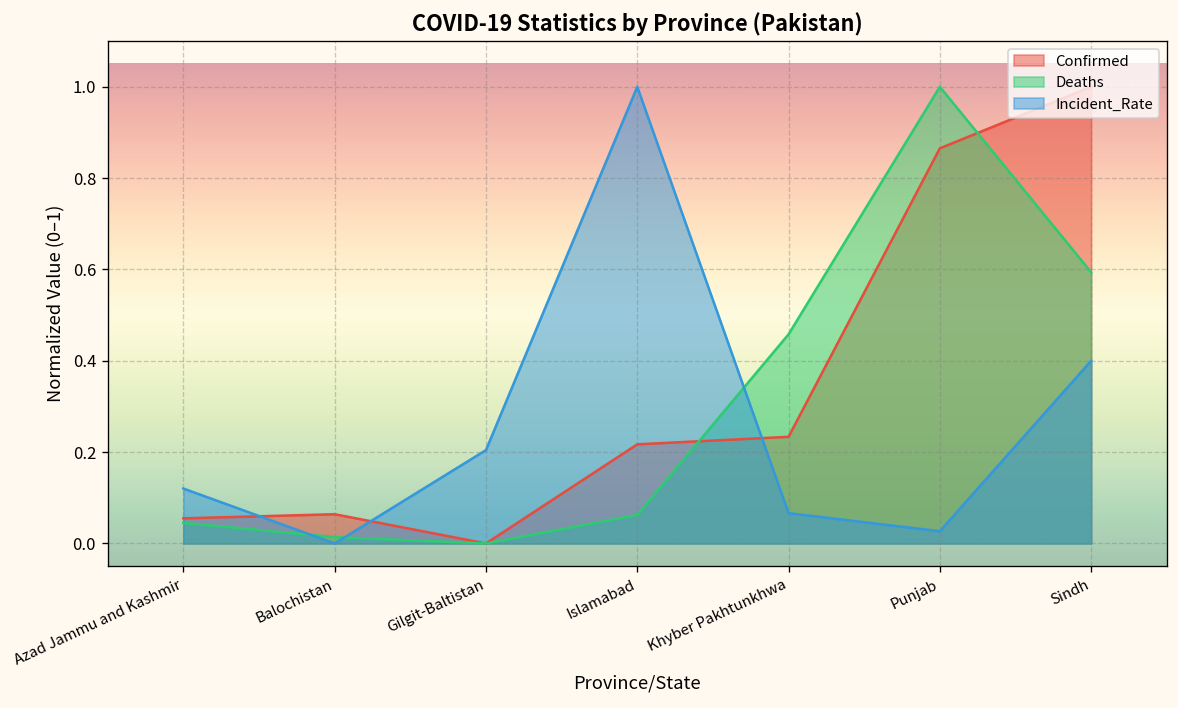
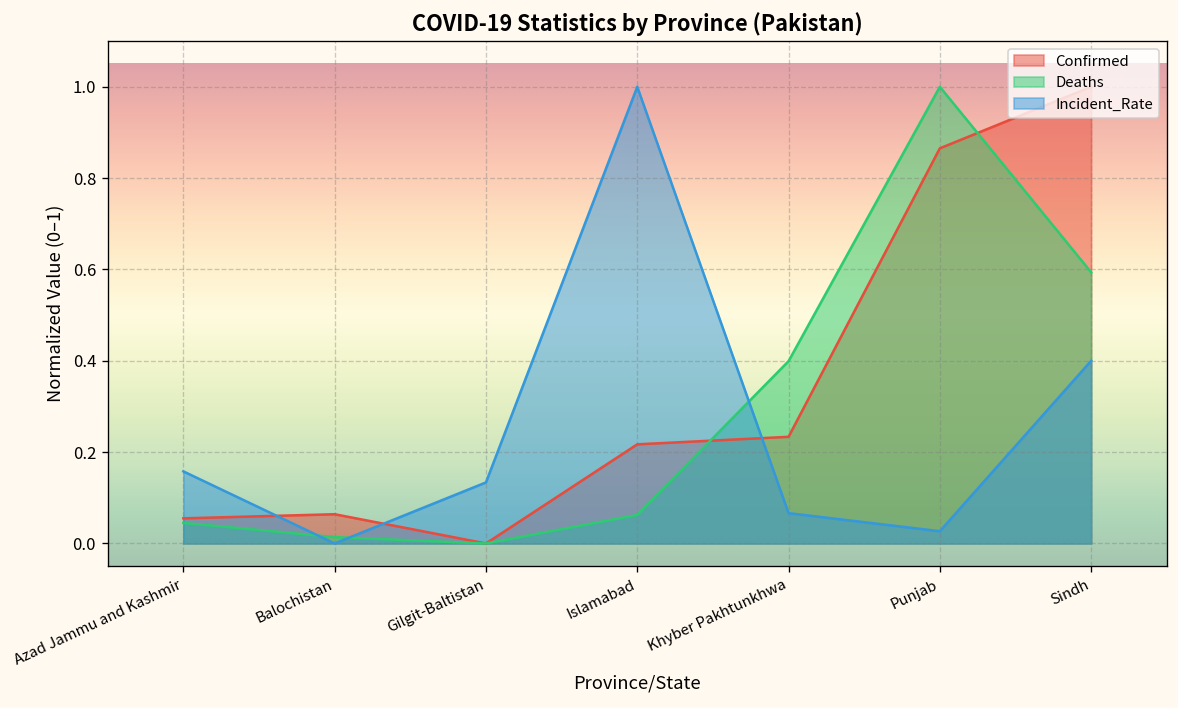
Incident_Rate, Azad Jammu and Kashmir: 0.12 -> 0.16
Incident_Rate, Gilgit-Baltistan: 0.20 -> 0.13
Deaths, Khyber Pakhtunkhwa: 0.46 -> 0.40
